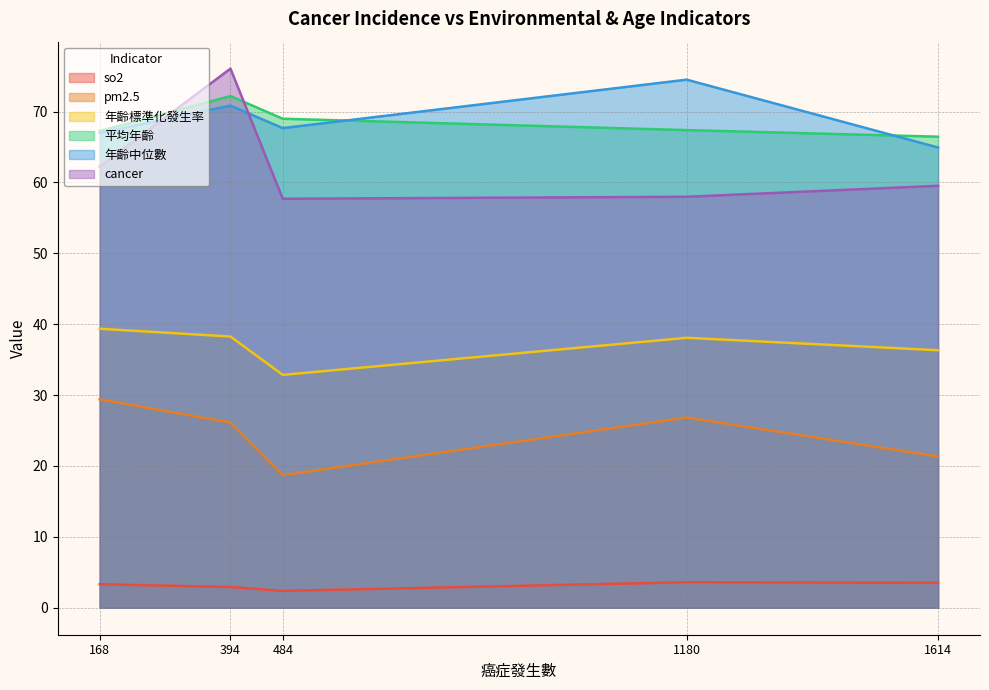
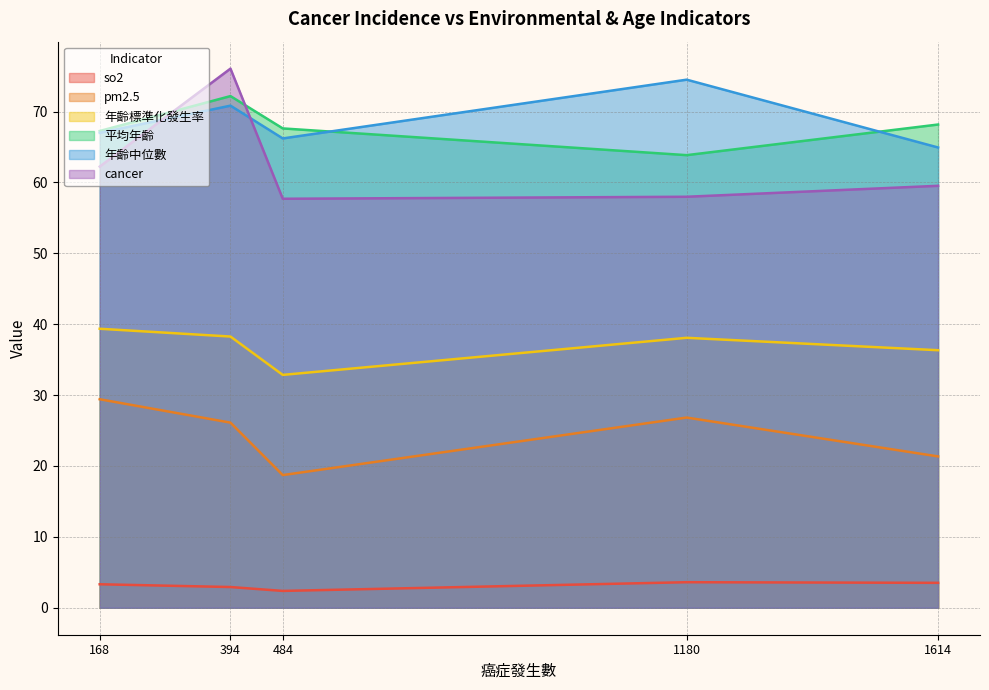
平均年齡, 484: 69 -> 68
年齡中位數, 484: 68 -> 66
平均年齡, 1180: 67 -> 64
平均年齡, 1614: 66 -> 68
